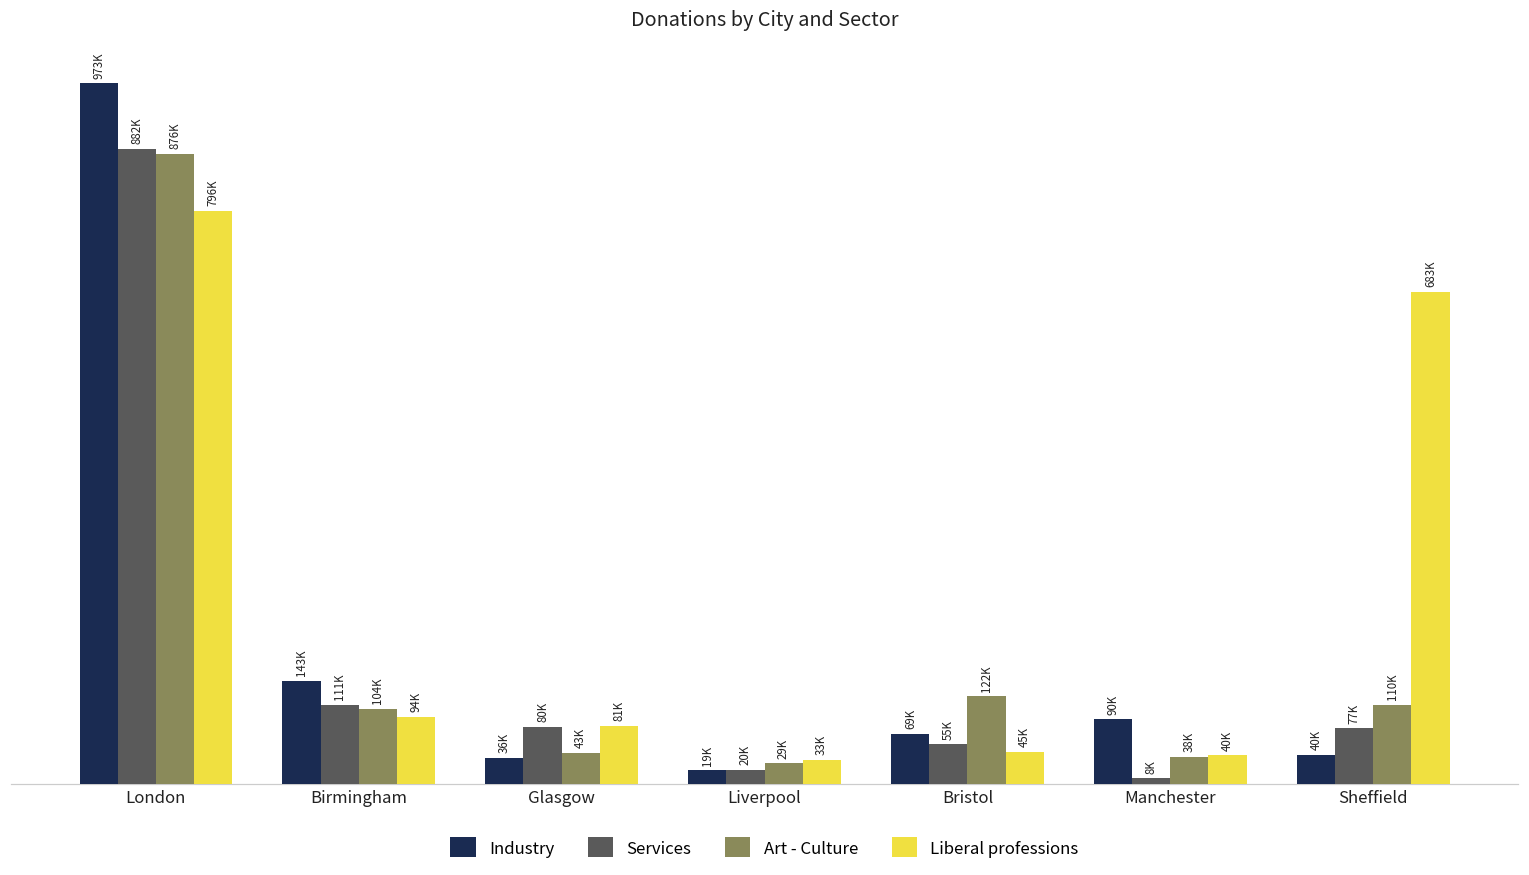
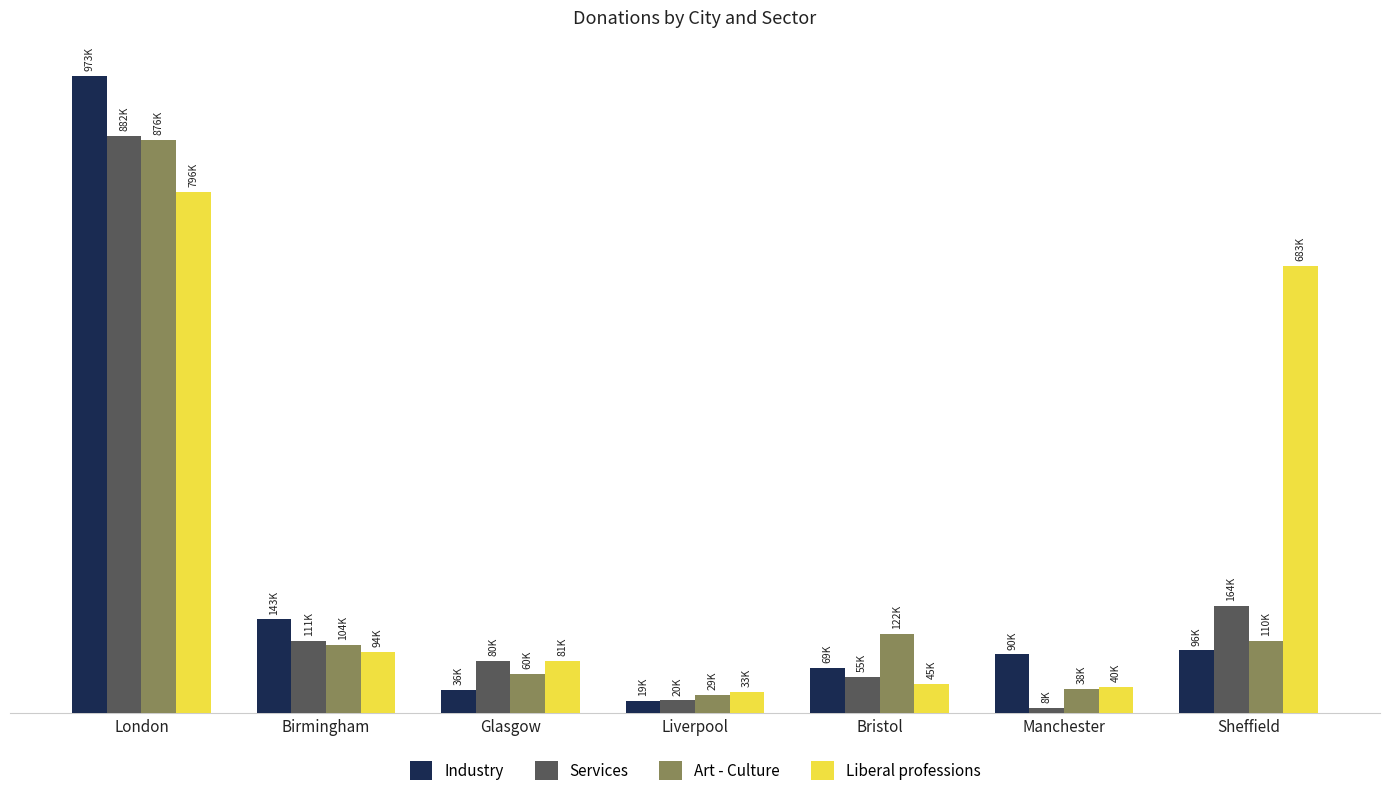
Art - Culture, Glasgow: 43K -> 60K
Industry, Sheffield: 40K -> 96K
Services, Sheffield: 77K -> 164K
